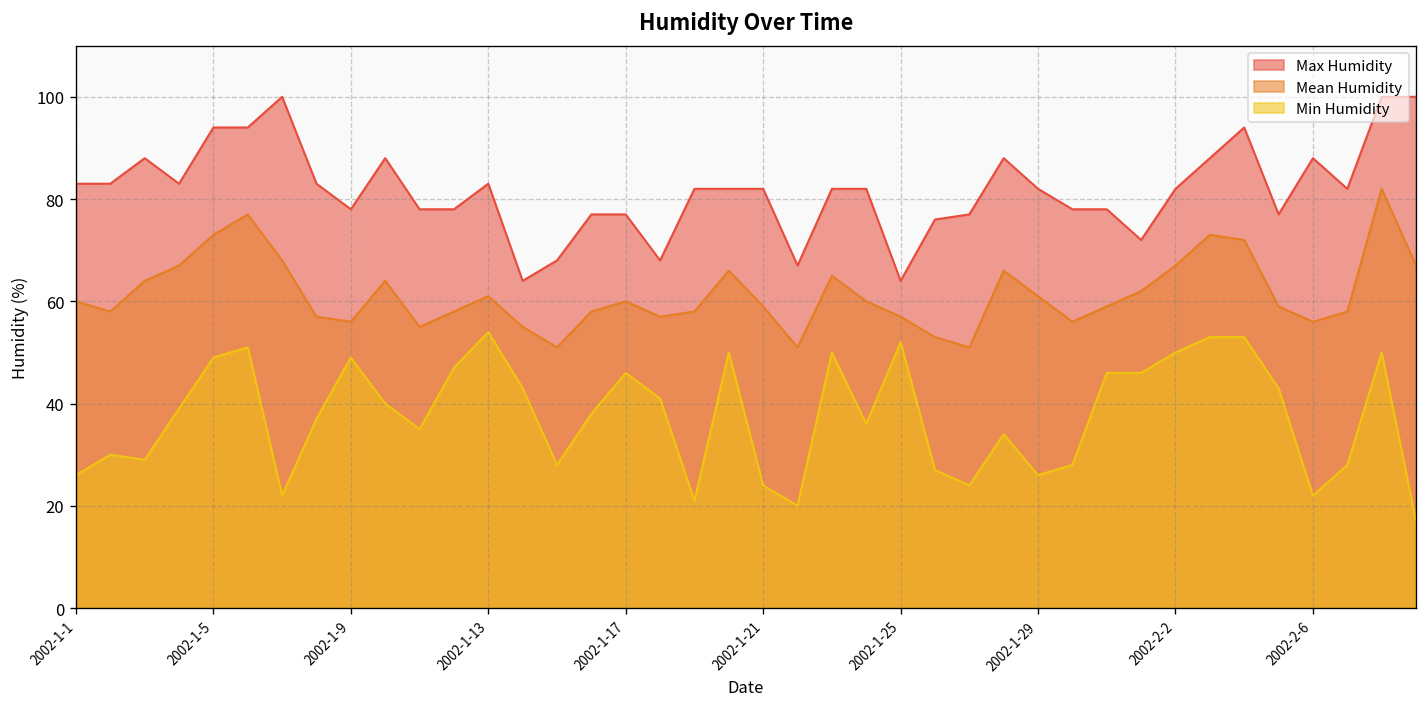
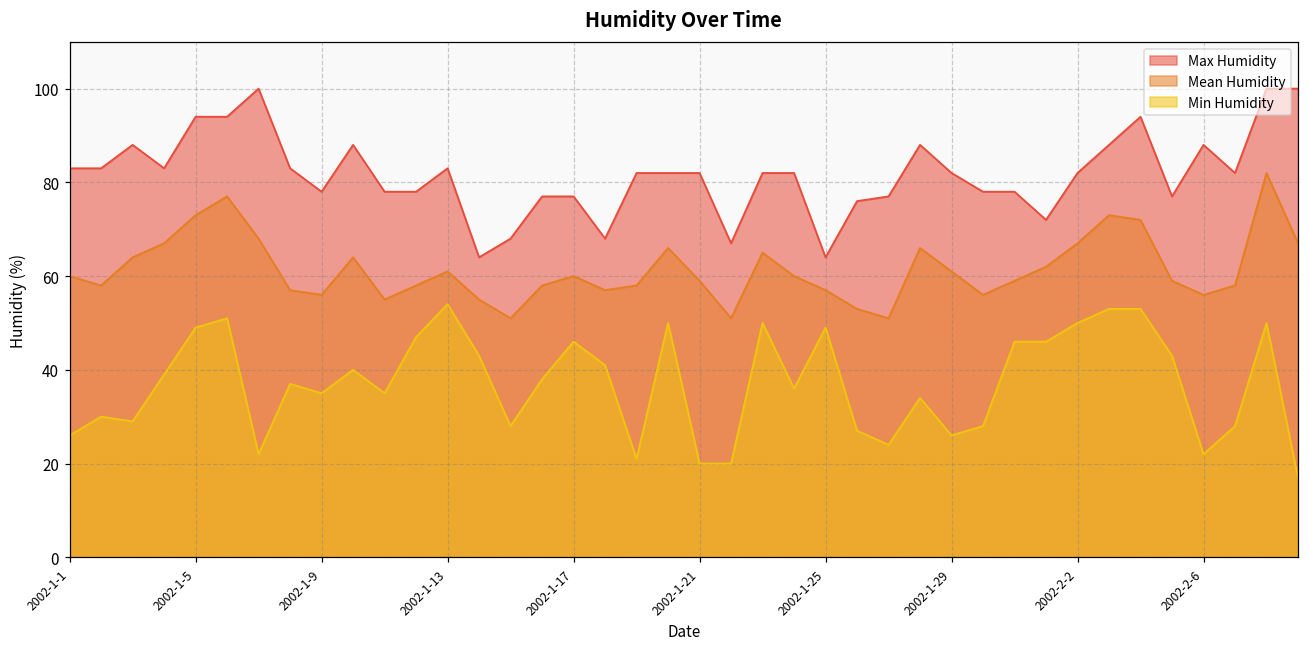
Min Humidity, 2002-1-9: 49 -> 35
Min Humidity, 2002-1-21: 24 -> 20
Min Humidity, 2002-1-25: 52 -> 49
